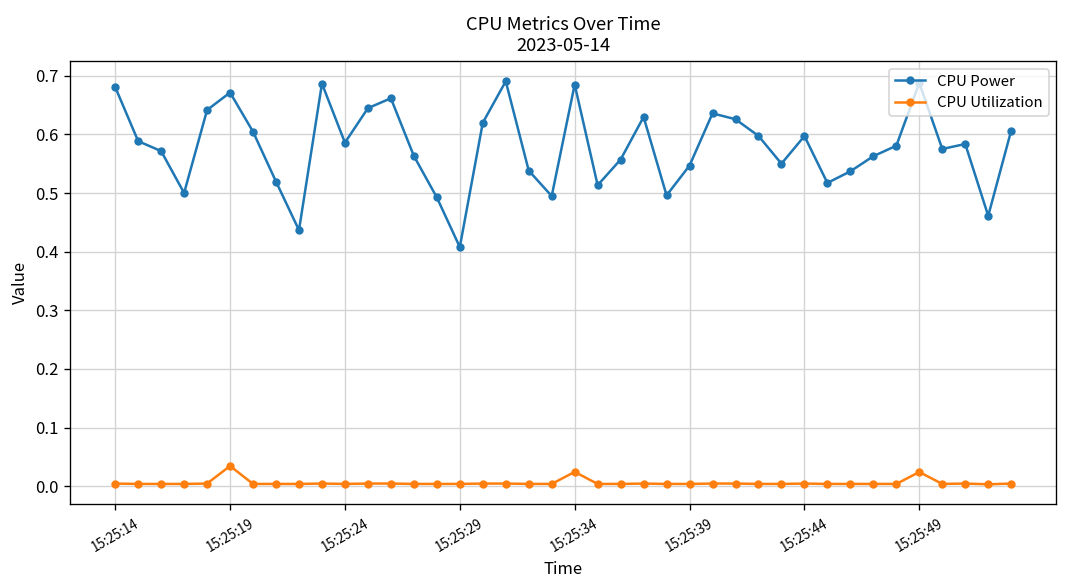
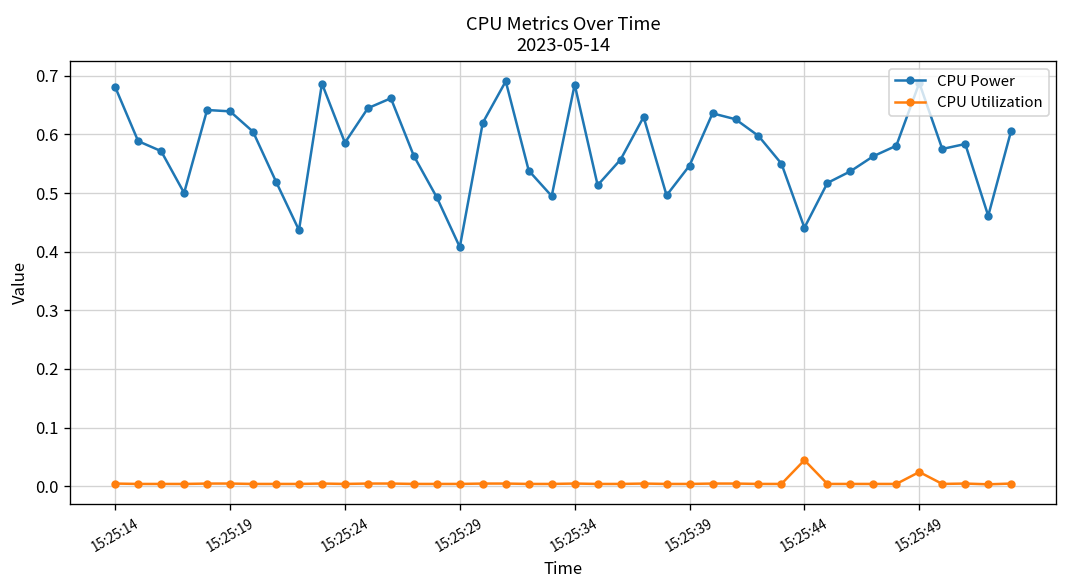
CPU Power, 15:25:19: 0.67 -> 0.64
CPU Utilization, 15:25:19: 0.03 -> 0.00
CPU Utilization, 15:25:34: 0.02 -> 0.00
CPU Power, 15:25:44: 0.60 -> 0.44
CPU Utilization, 15:25:44: 0.00 -> 0.04
